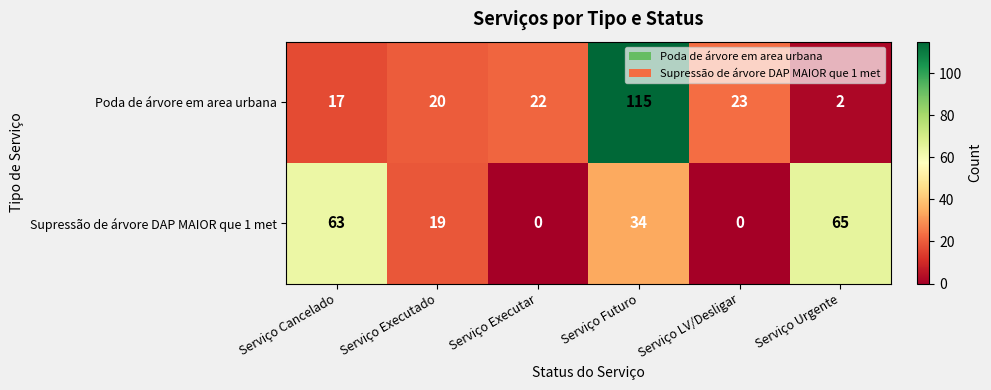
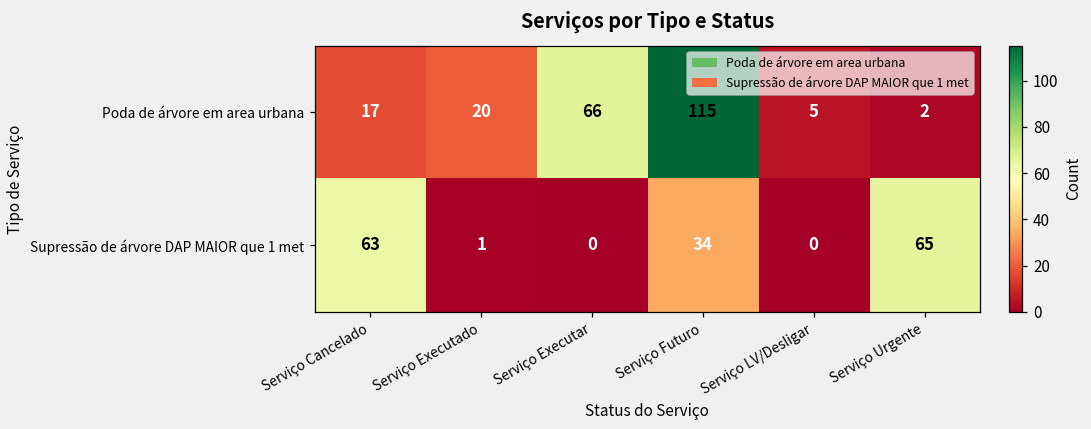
Poda de árvore em area urbana, Serviço Executar: 22 -> 66
Poda de árvore em area urbana, Serviço LV/Desligar: 23 -> 5
Supressão de árvore DAP MAIOR que 1 met, Serviço Executado: 19 -> 1
